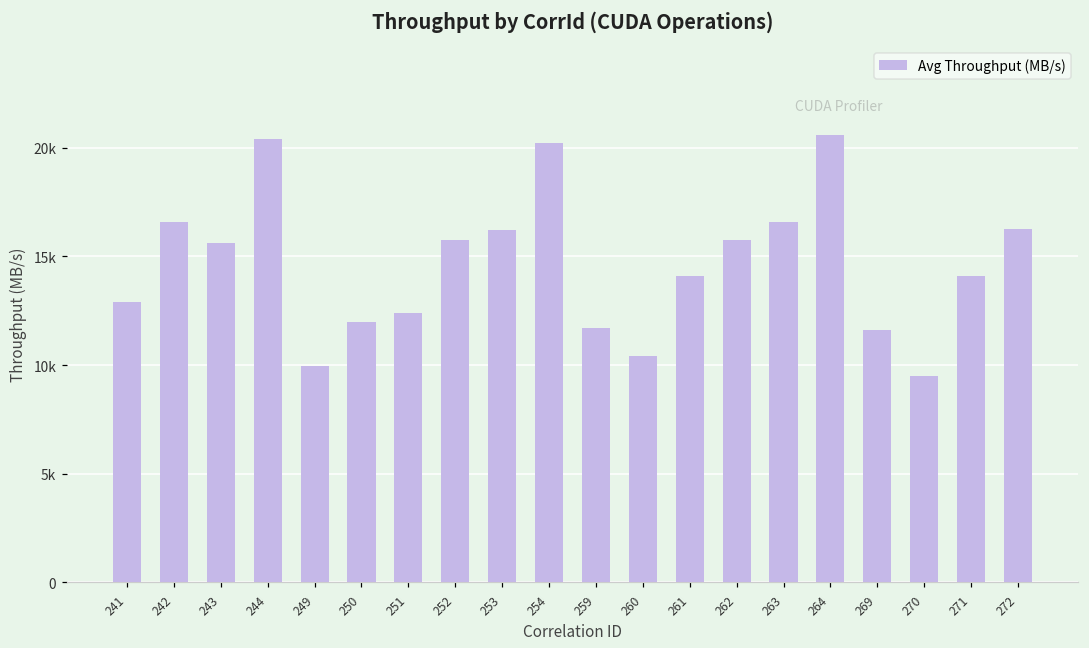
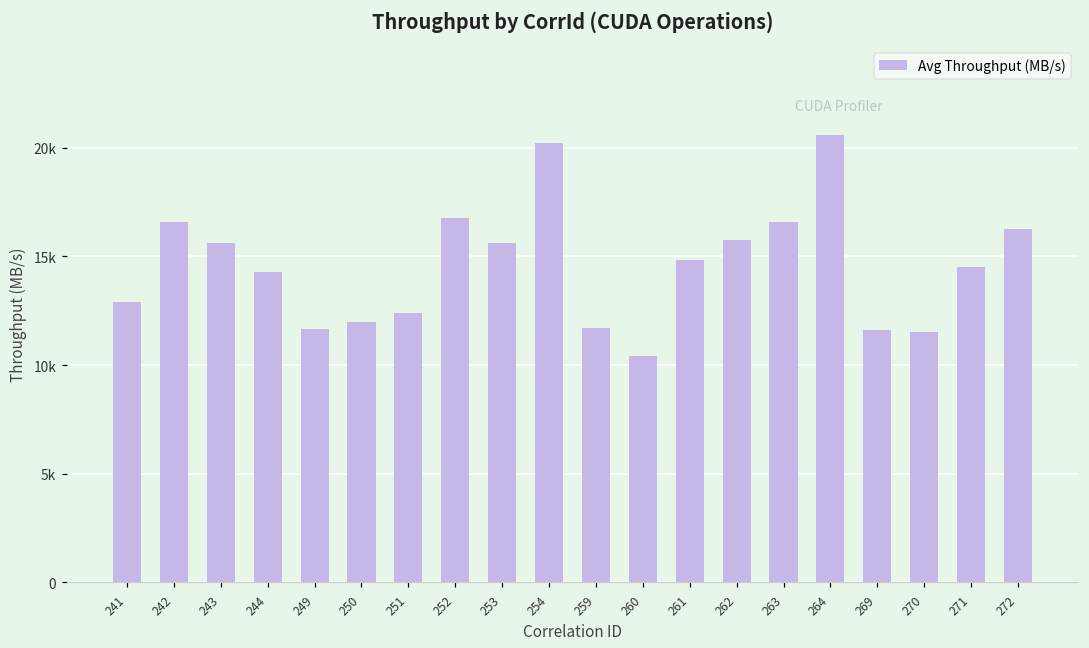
244: 20400 -> 14300
249: 10000 -> 11700
252: 15700 -> 16700
253: 16200 -> 15600
261: 14100 -> 14800
270: 9500 -> 11500
271: 14100 -> 14500
